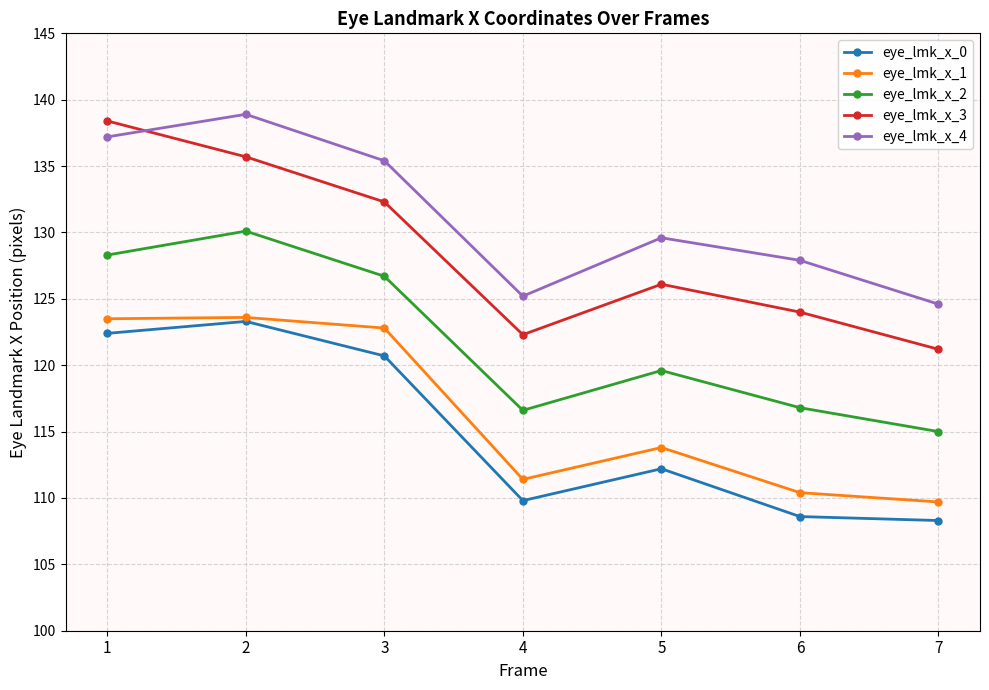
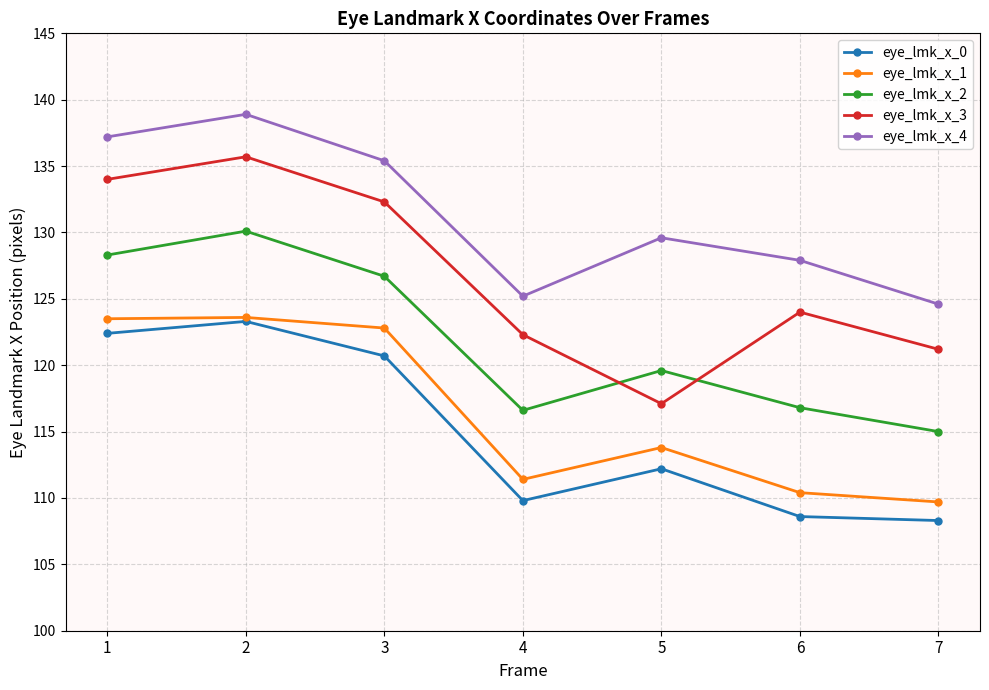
eye_lmk_x_3, 1: 138.4 -> 134.0
eye_lmk_x_3, 5: 126.1 -> 117.1
